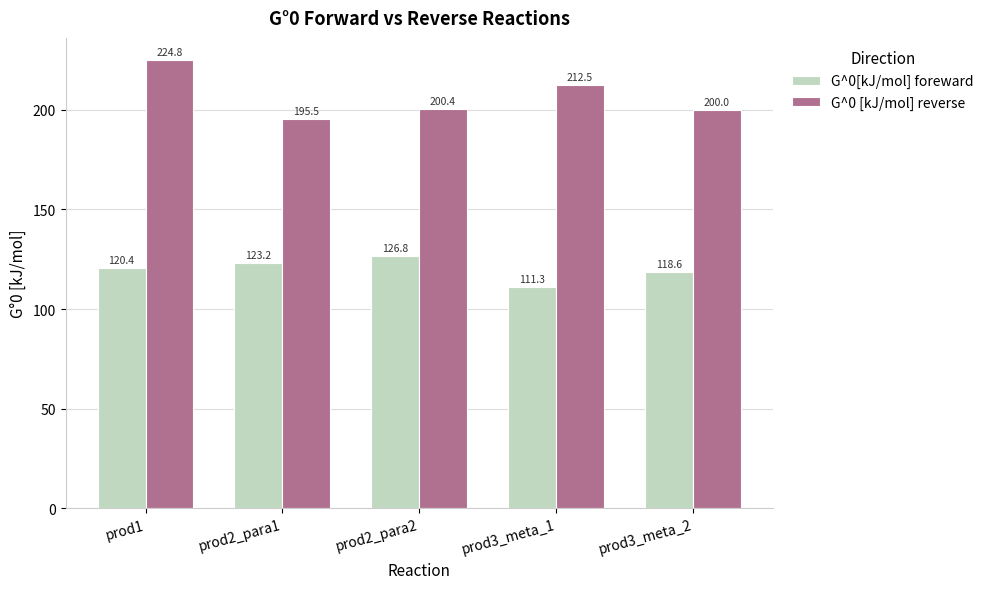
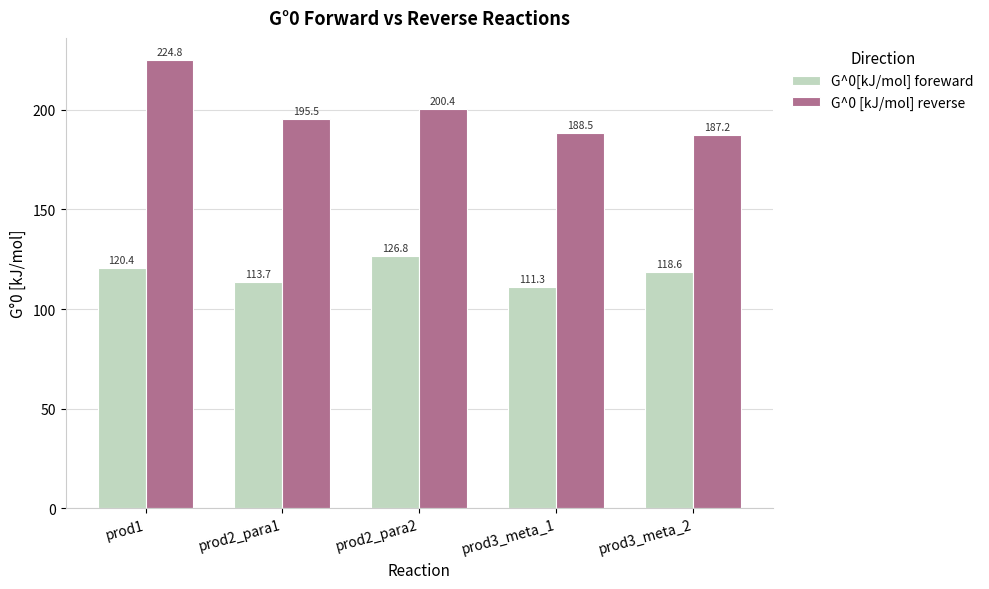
G^0[kJ/mol] foreward, prod2_para1: 123.2 -> 113.7
G^0 [kJ/mol] reverse, prod3_meta_1: 212.5 -> 188.5
G^0 [kJ/mol] reverse, prod3_meta_2: 200.0 -> 187.2
